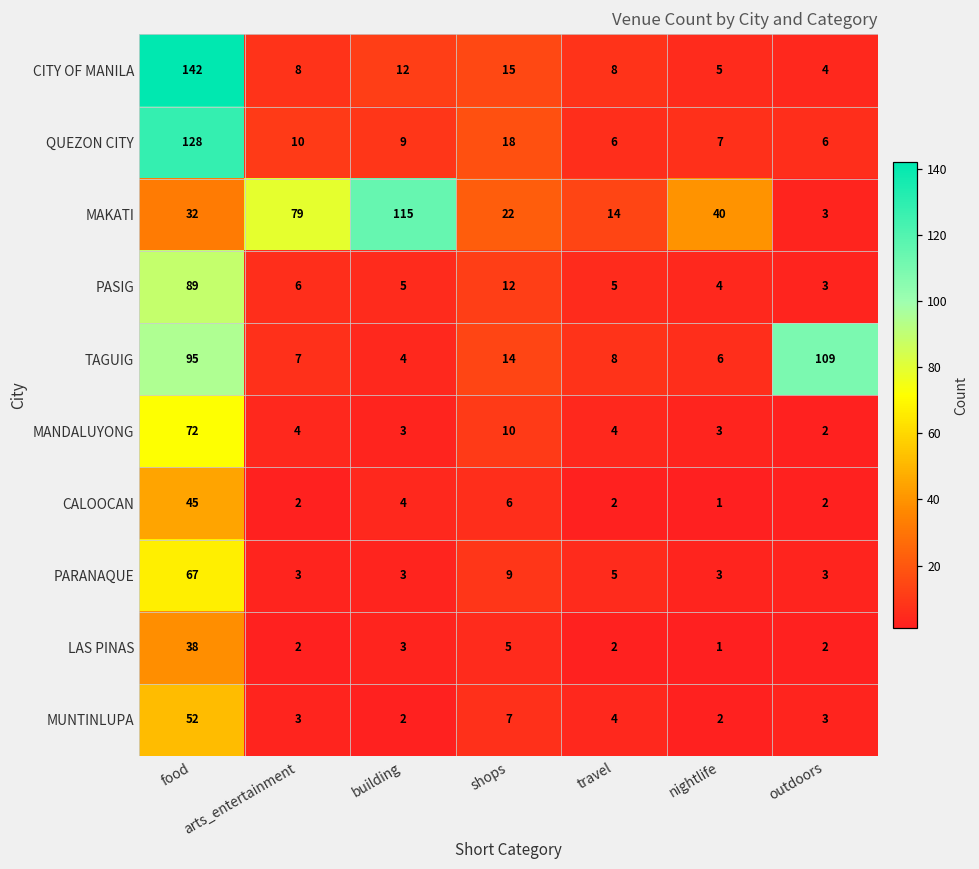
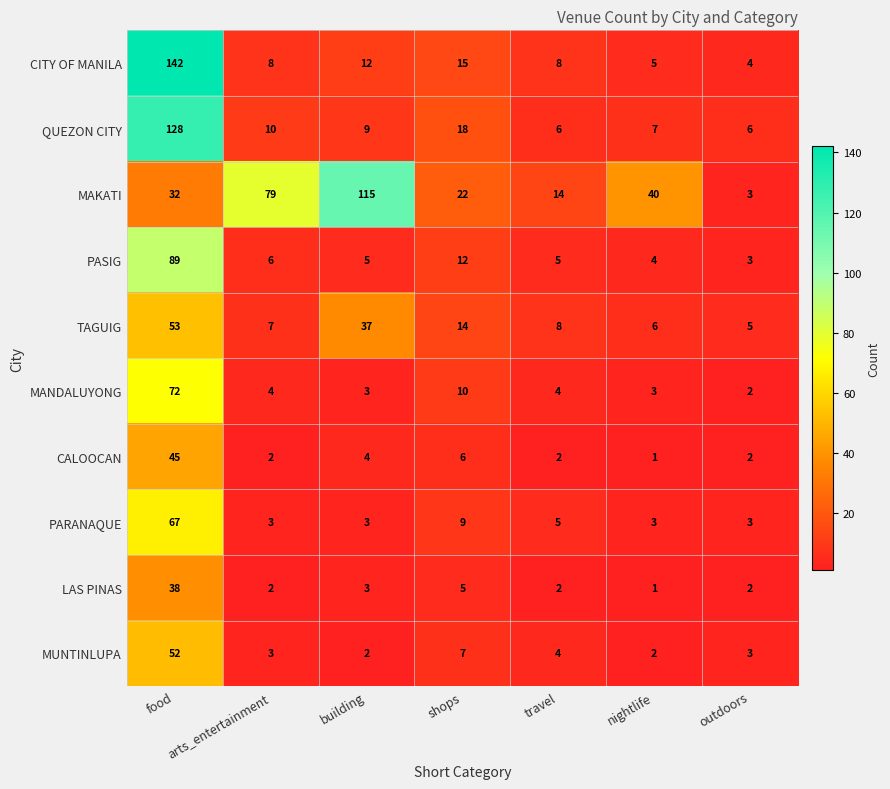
TAGUIG, food: 95 -> 53
TAGUIG, building: 4 -> 37
TAGUIG, outdoors: 109 -> 5
